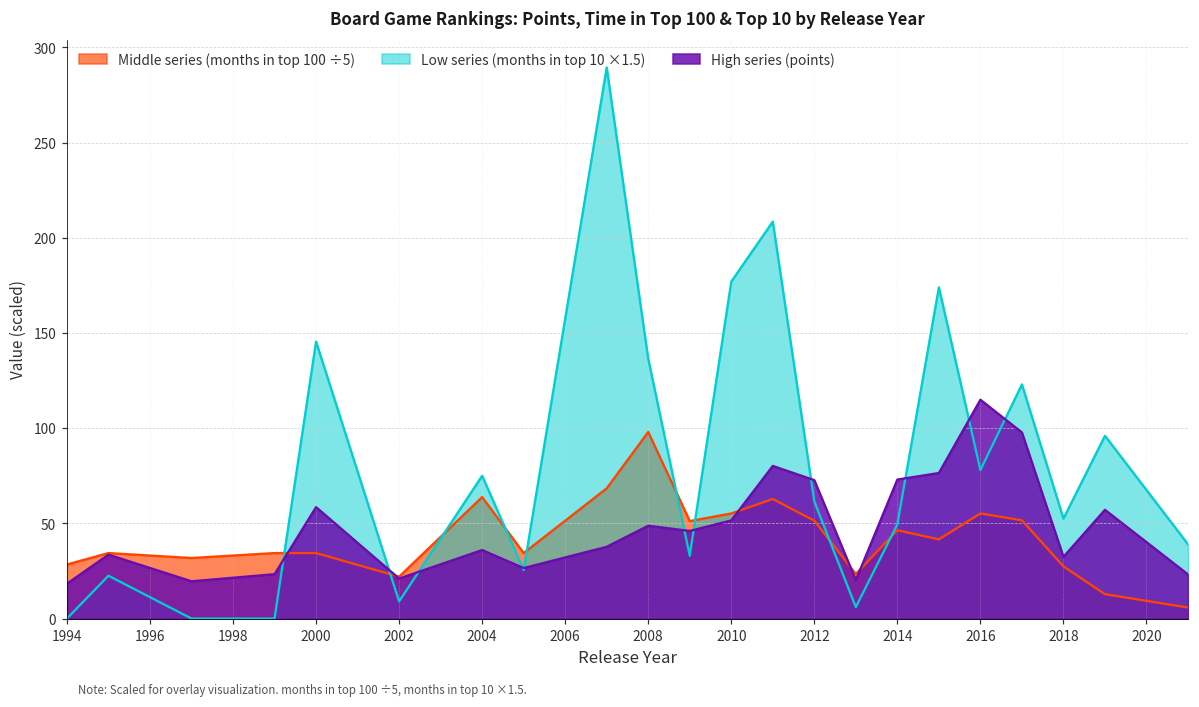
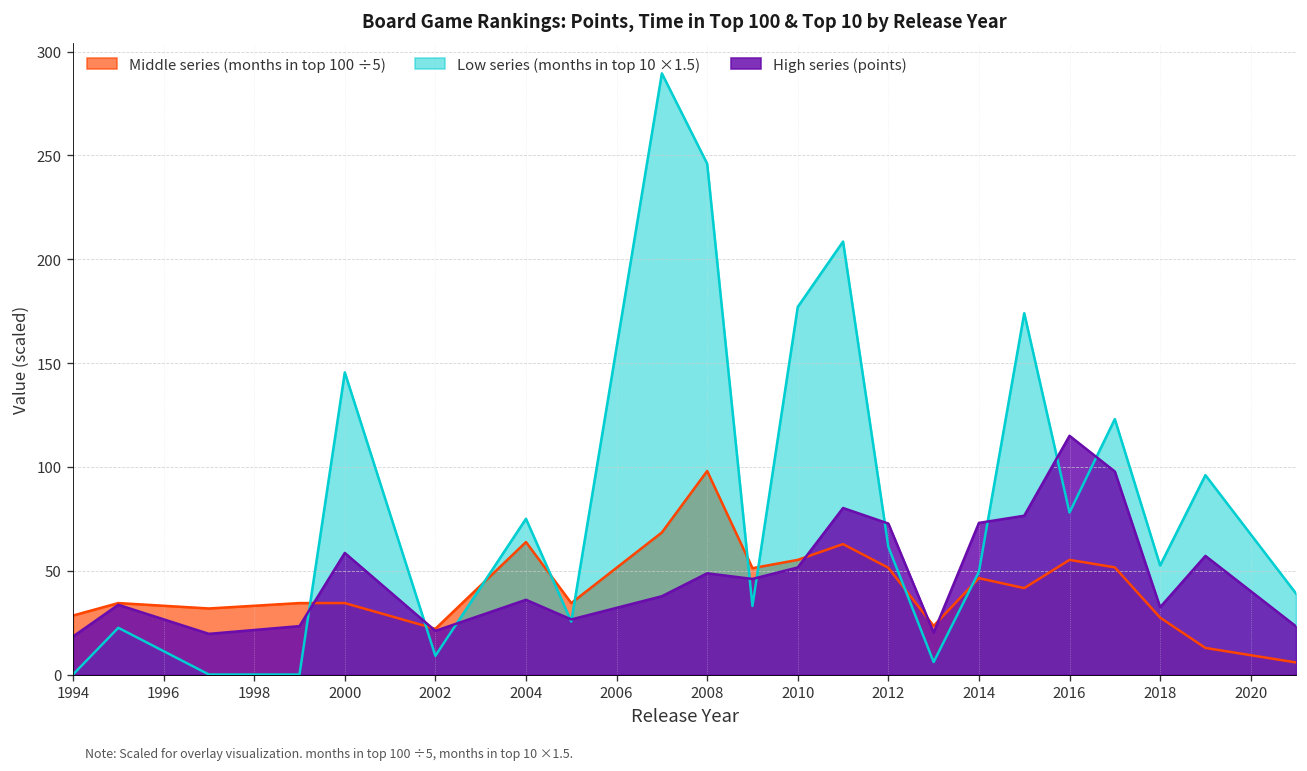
Low series (months in top 10 ×1.5), 2008: 137 -> 246
